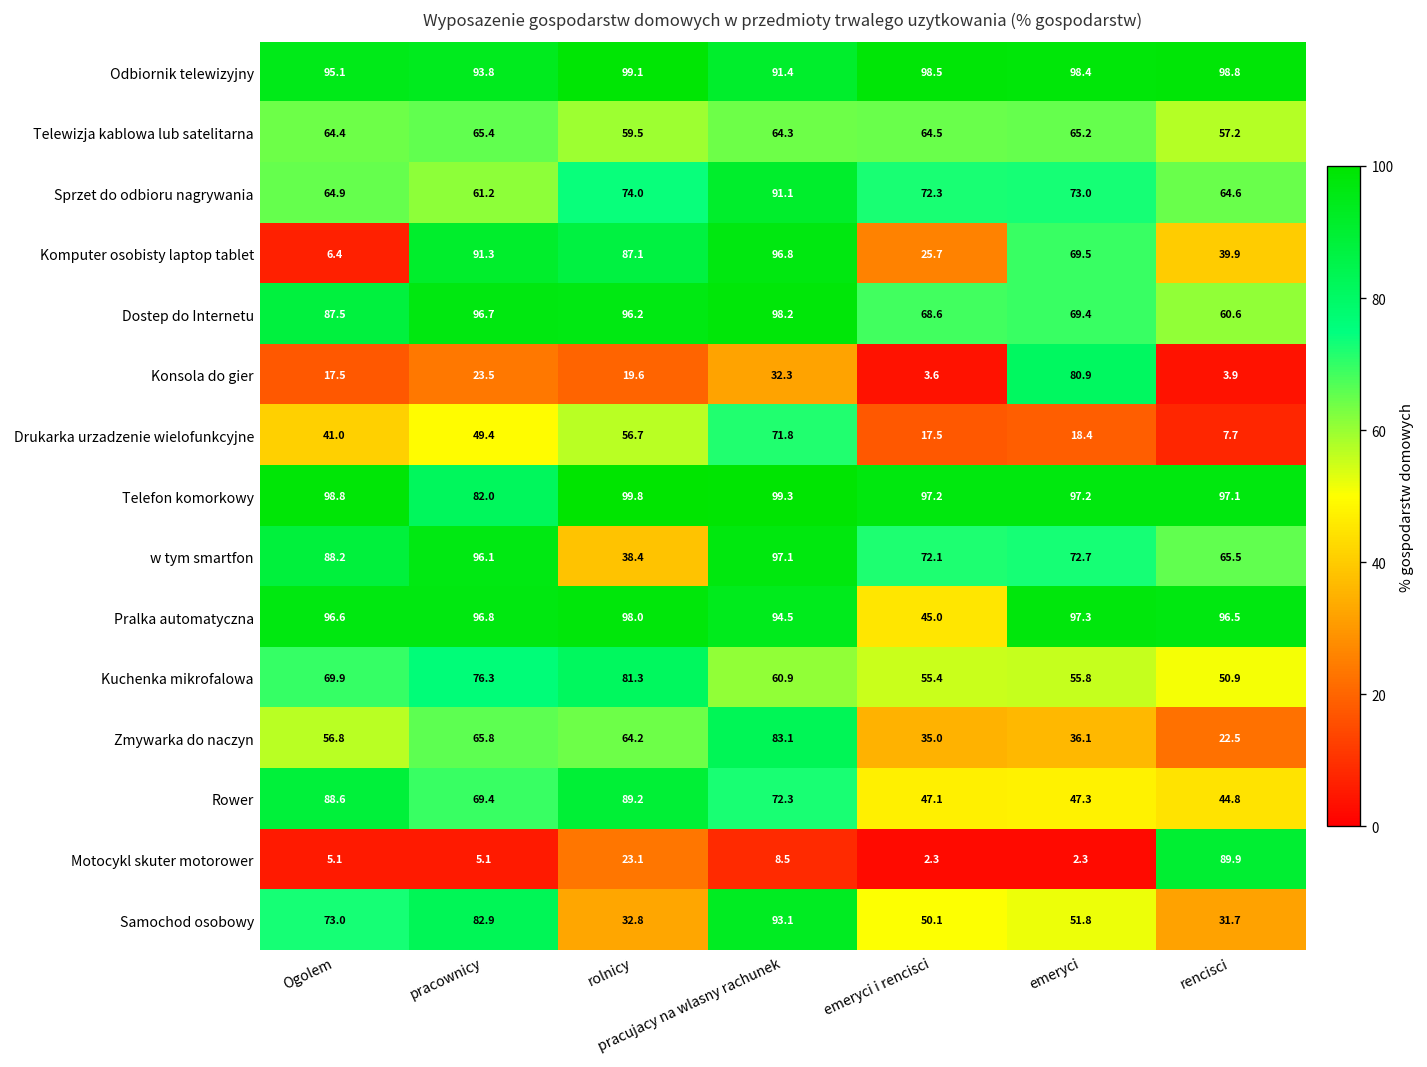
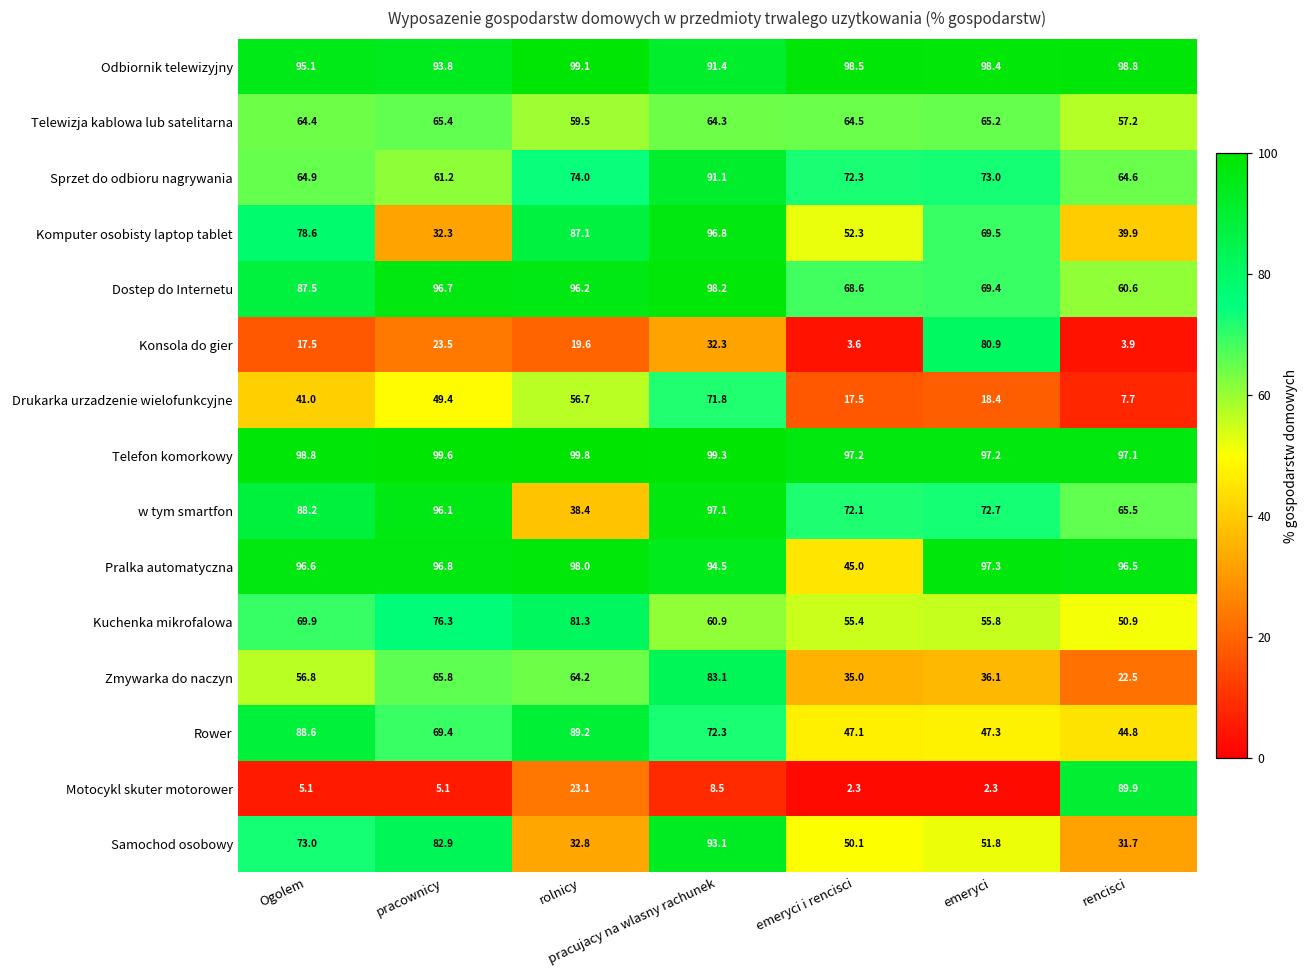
Komputer osobisty laptop tablet, Ogolem: 6.4 -> 78.6
Komputer osobisty laptop tablet, pracownicy: 91.3 -> 32.3
Komputer osobisty laptop tablet, emeryci i rencisci: 25.7 -> 52.3
Telefon komorkowy, pracownicy: 82.0 -> 99.6
